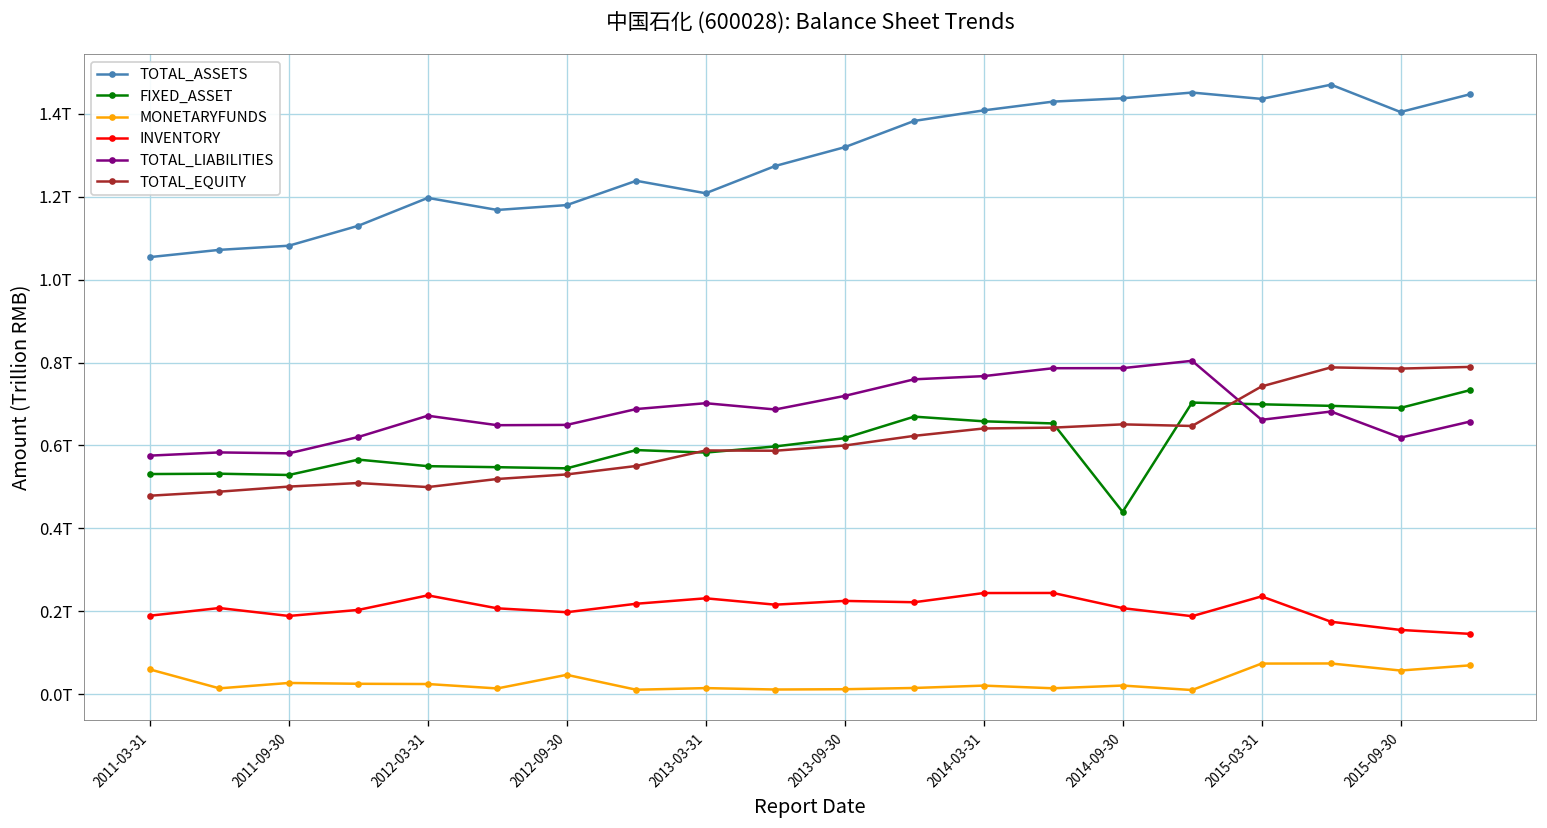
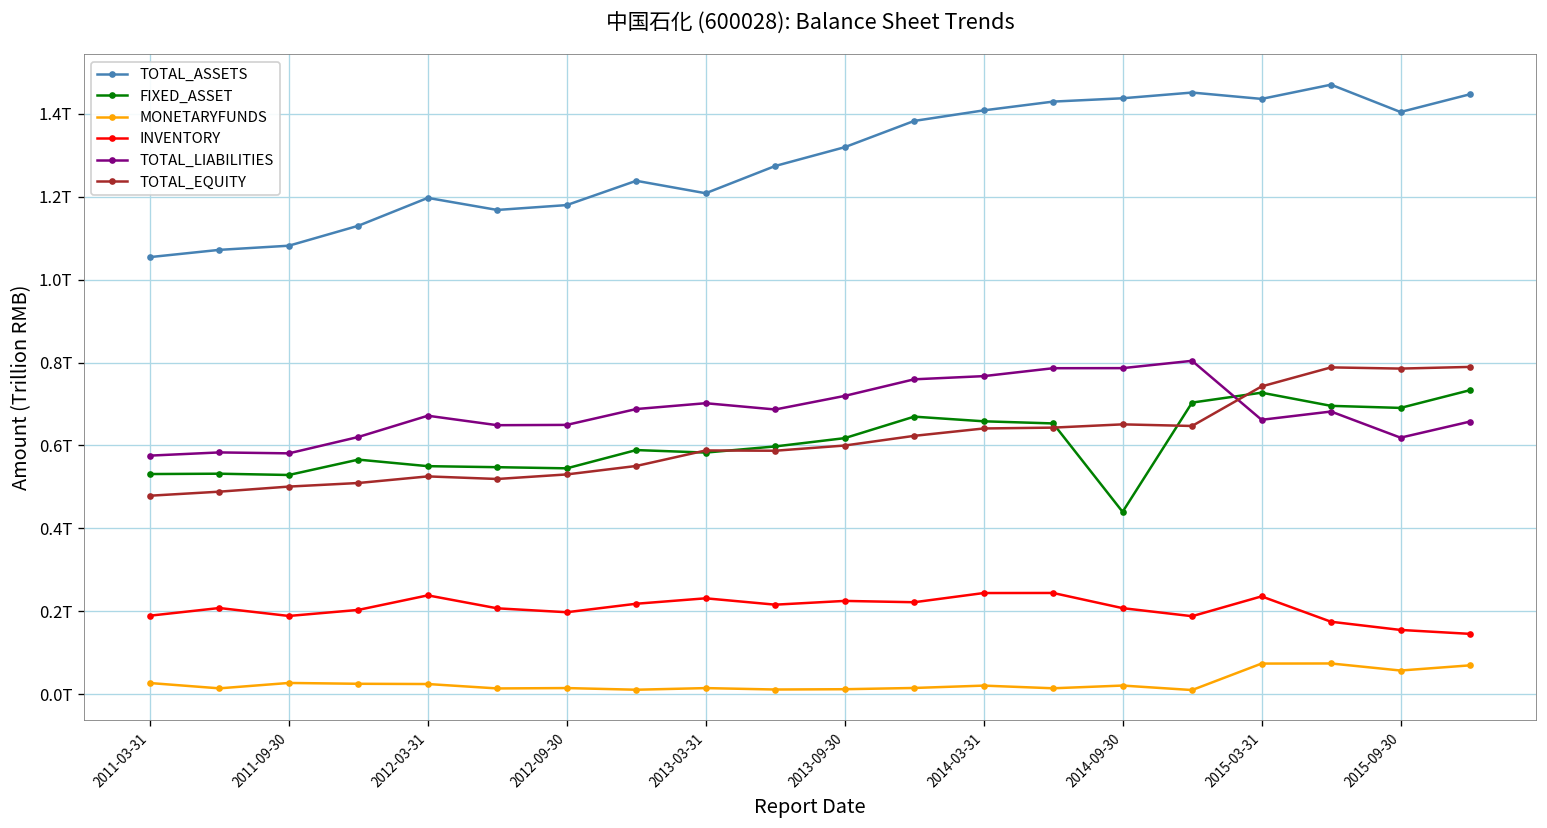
MONETARYFUNDS, 2011-03-31: 0.06T -> 0.03T
TOTAL_EQUITY, 2012-03-31: 0.50T -> 0.53T
MONETARYFUNDS, 2012-09-30: 0.05T -> 0.01T
FIXED_ASSET, 2015-03-31: 0.70T -> 0.73T
